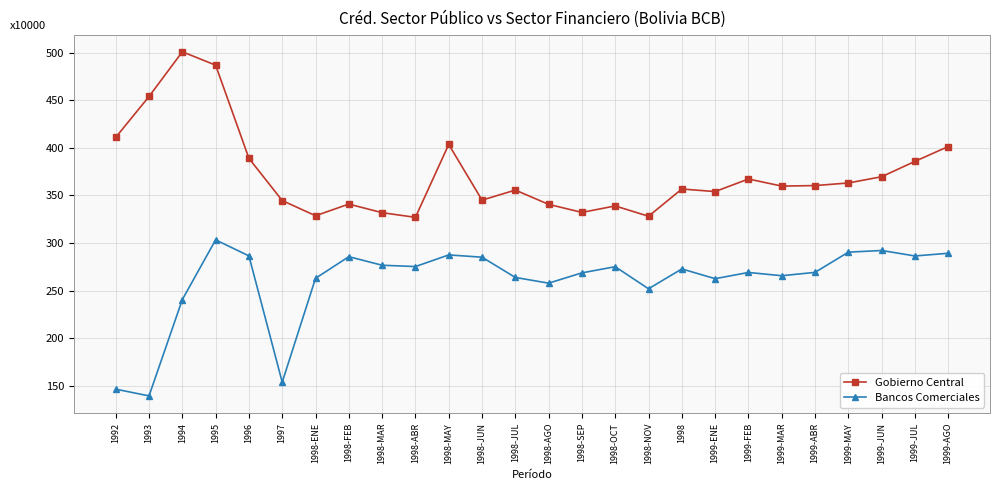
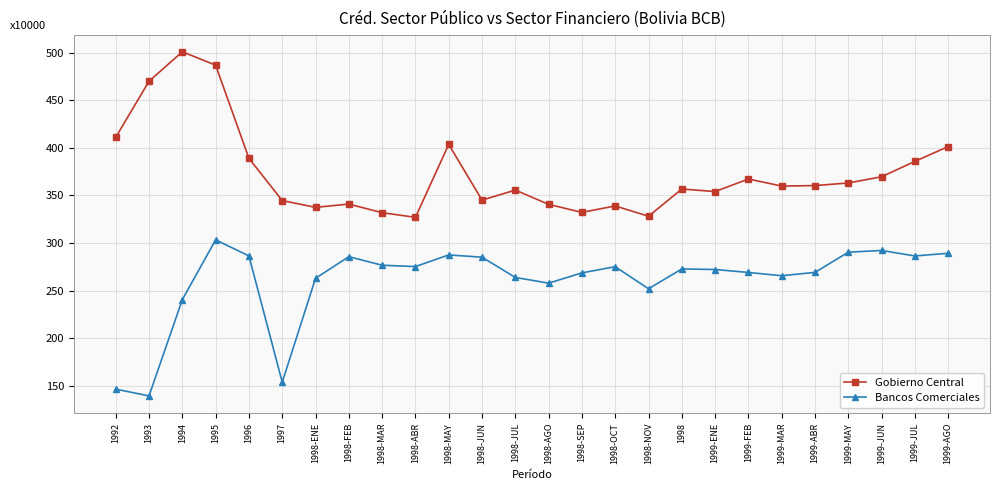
Gobierno Central, 1993: 450 -> 470
Gobierno Central, 1998-ENE: 330 -> 340
Bancos Comerciales, 1999-ENE: 260 -> 270
